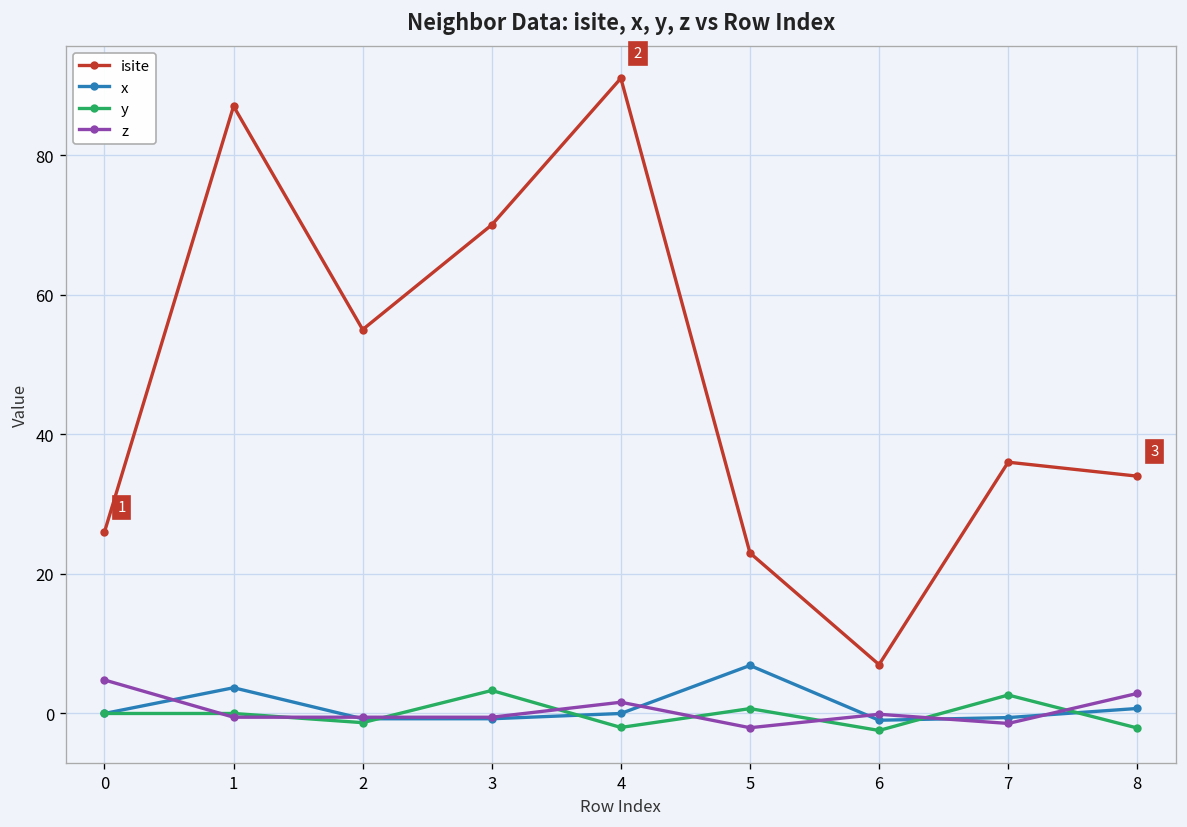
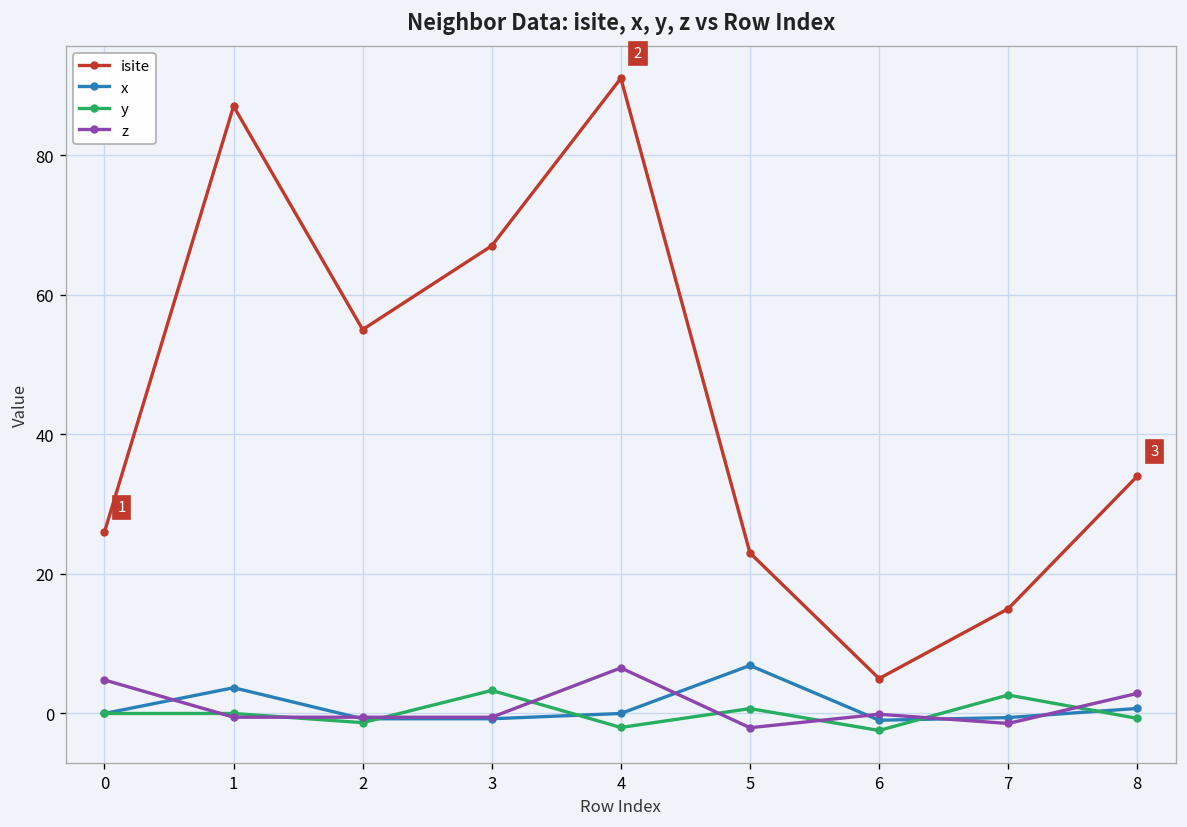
isite, 3: 70 -> 67
z, 4: 2 -> 7
isite, 6: 7 -> 5
isite, 7: 36 -> 15
y, 8: -2 -> -1
